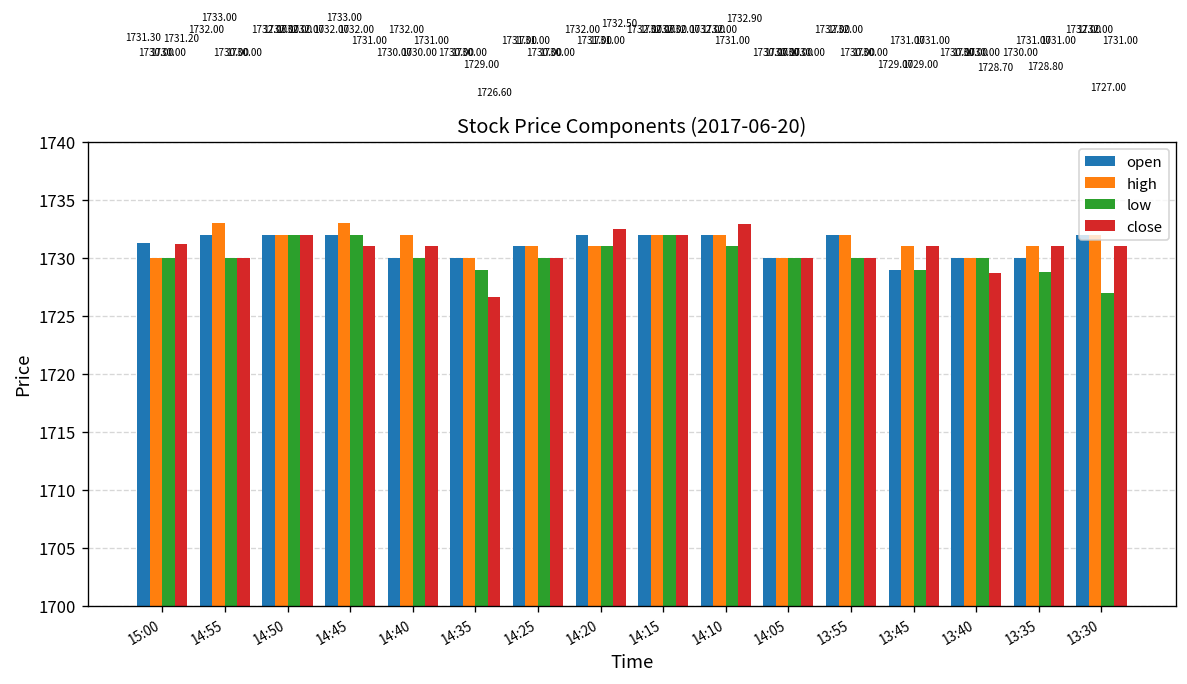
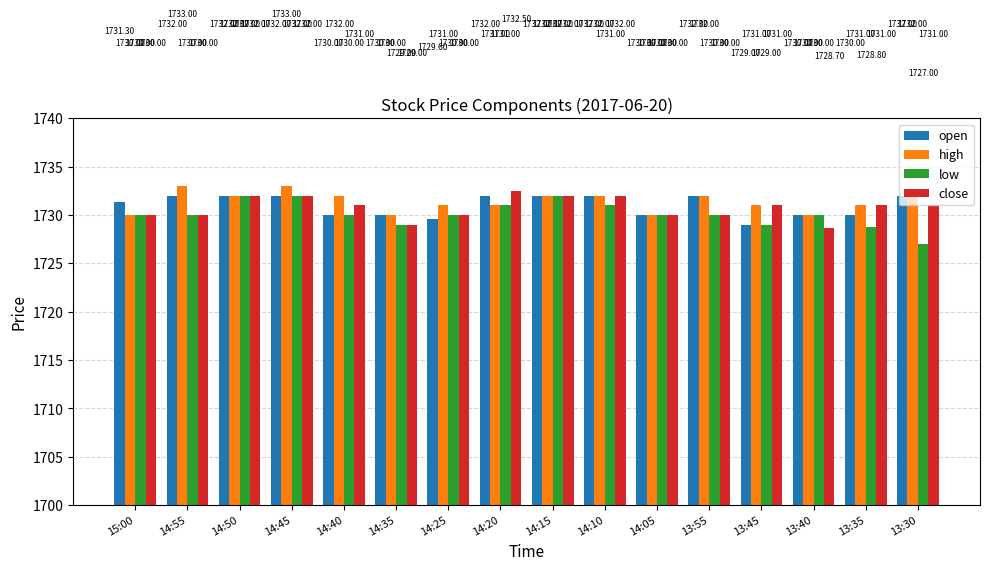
close, 15:00: 1731.20 -> 1730.00
close, 14:45: 1731.00 -> 1732.00
close, 14:35: 1726.60 -> 1729.00
open, 14:25: 1731.00 -> 1729.60
close, 14:10: 1732.90 -> 1732.00
